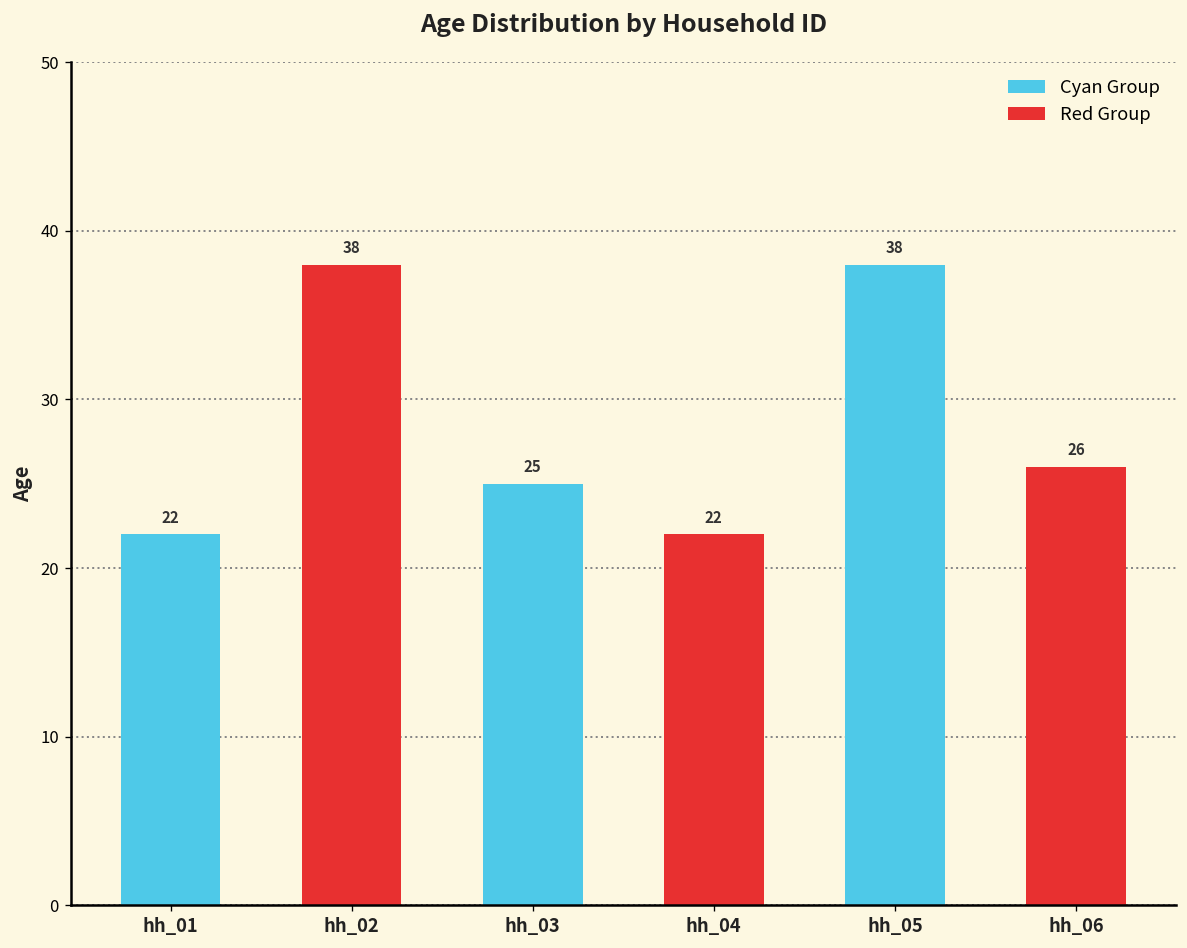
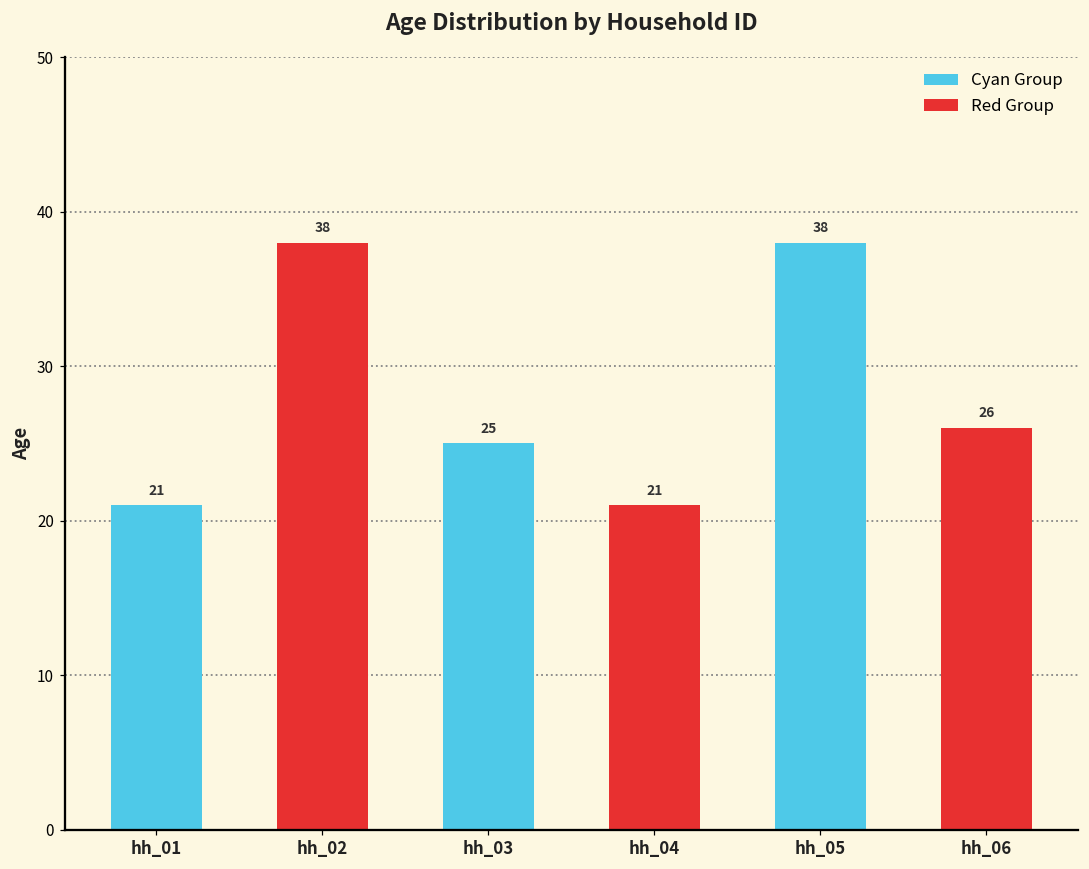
hh_01: 22 -> 21
hh_04: 22 -> 21
